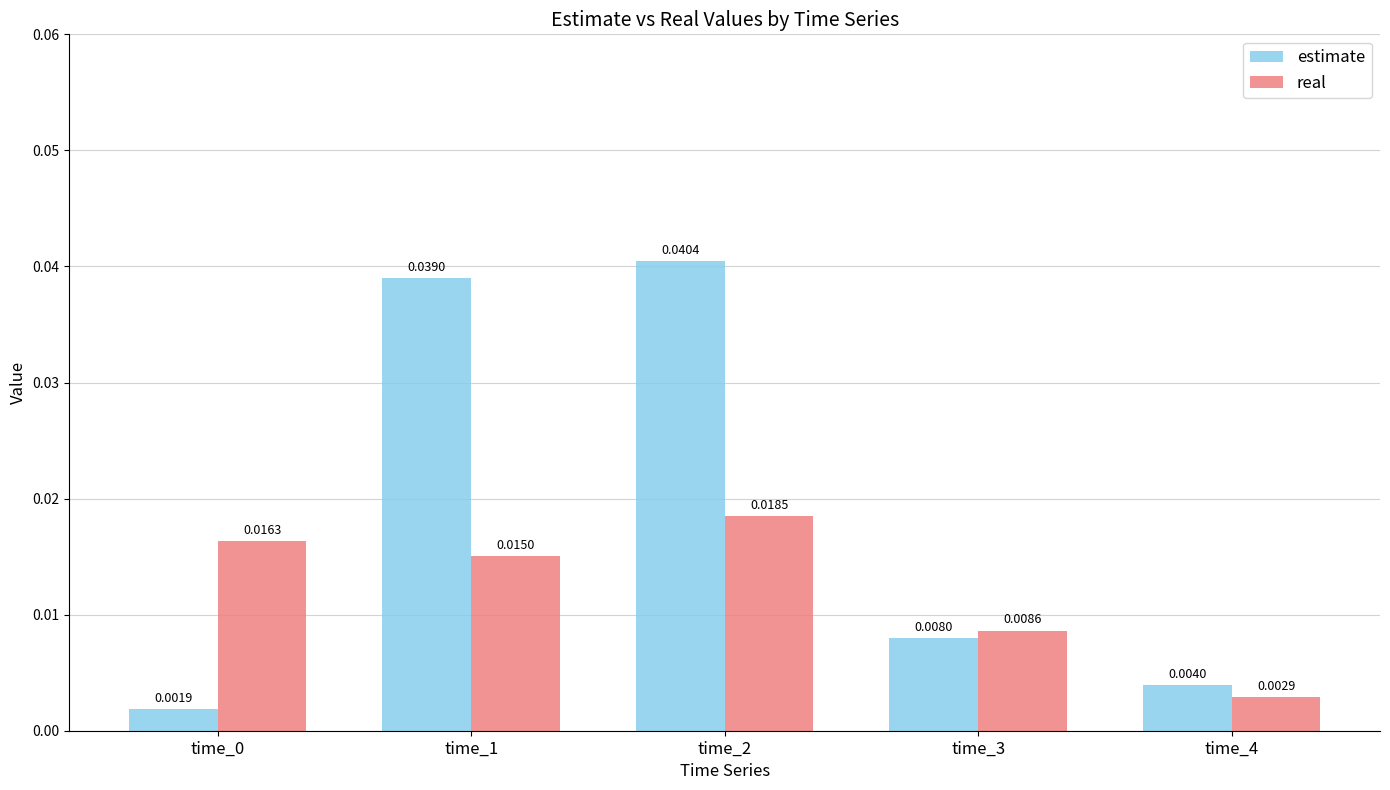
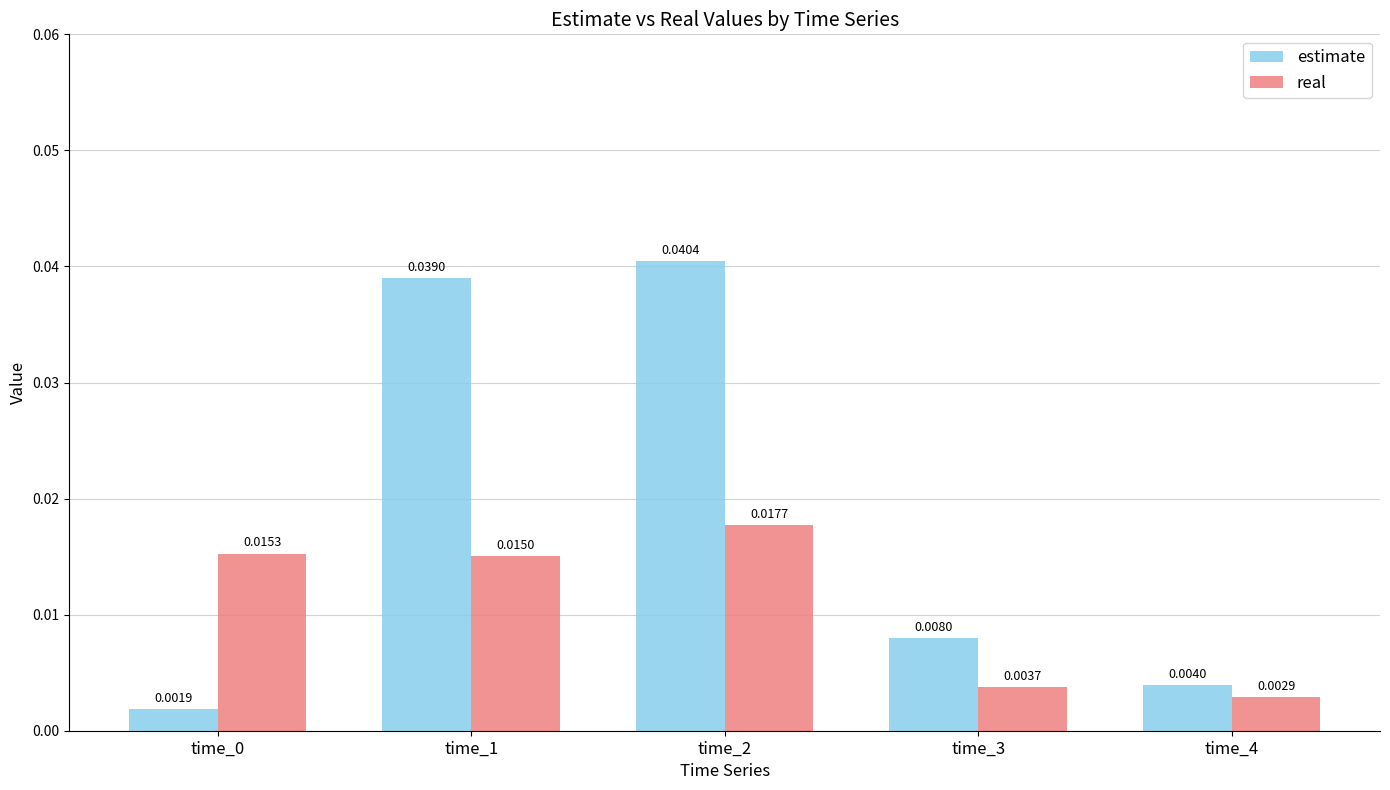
real, time_0: 0.0163 -> 0.0153
real, time_2: 0.0185 -> 0.0177
real, time_3: 0.0086 -> 0.0037
